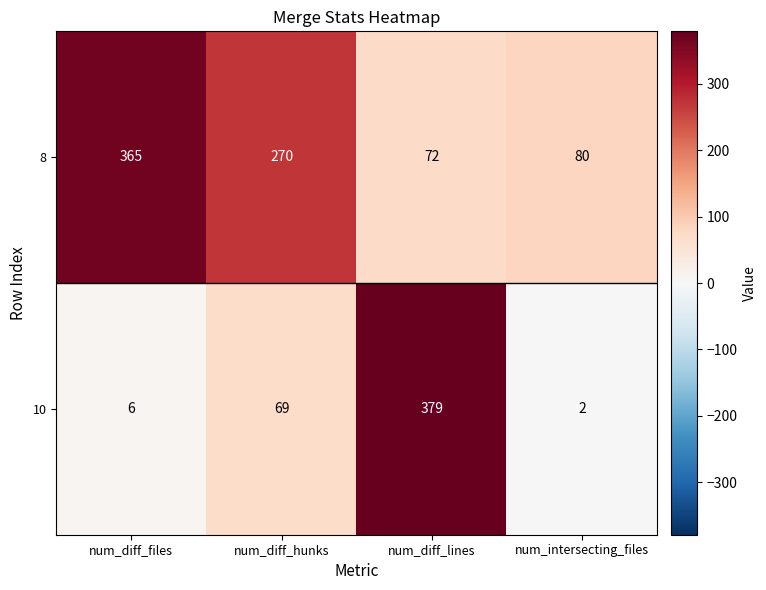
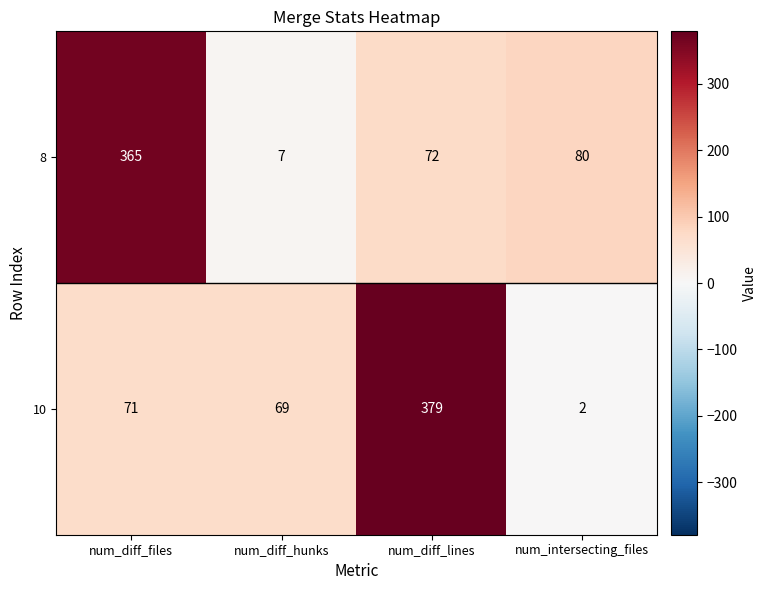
8, num_diff_hunks: 270 -> 7
10, num_diff_files: 6 -> 71
